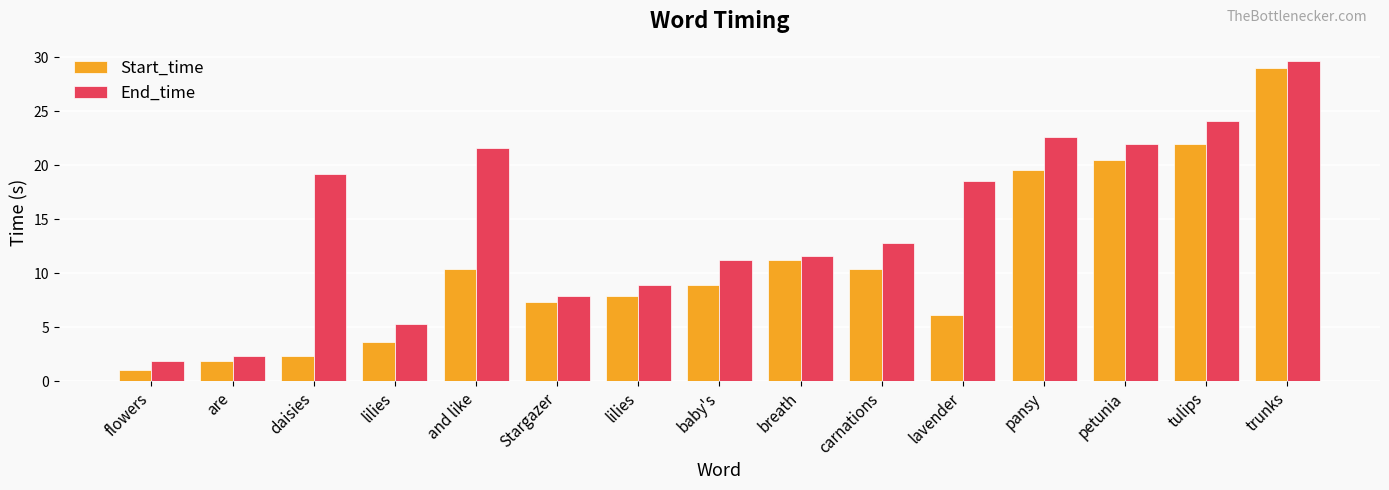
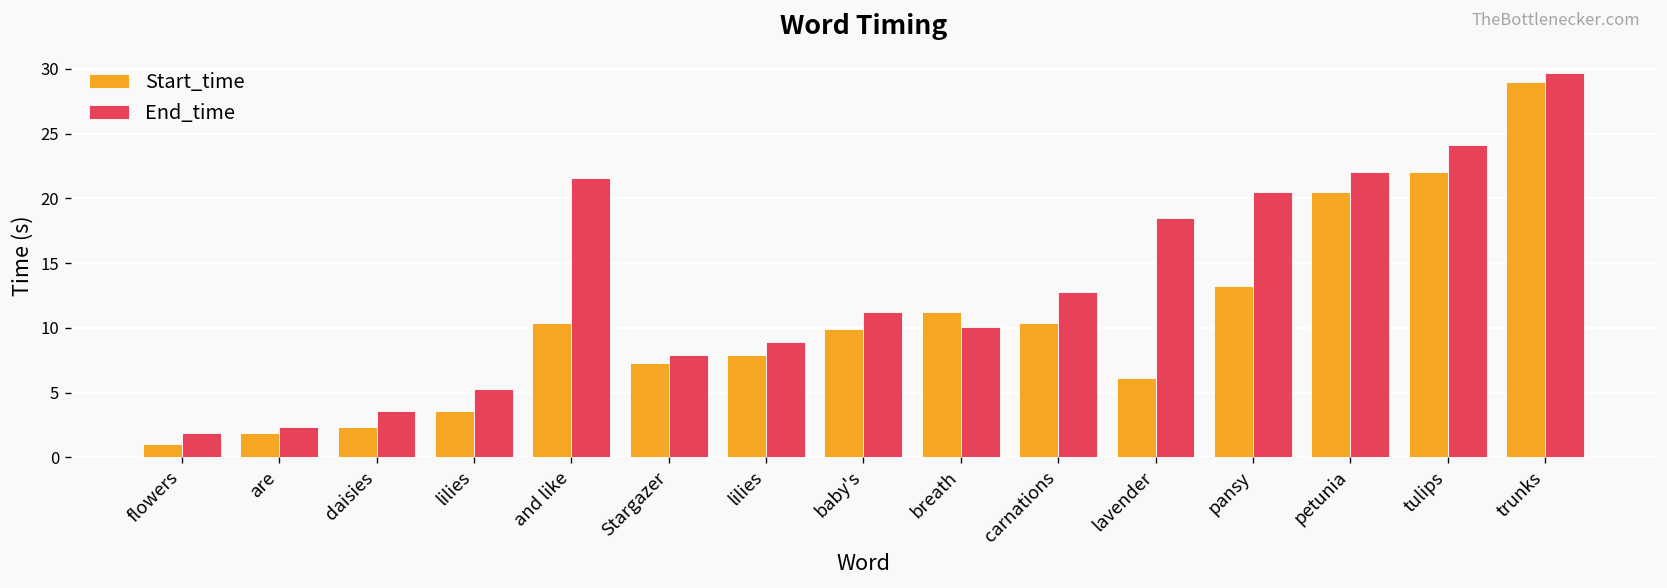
End_time, daisies: 19.2 -> 3.6
Start_time, baby's: 8.9 -> 9.9
End_time, breath: 11.6 -> 10.1
Start_time, pansy: 19.6 -> 13.2
End_time, pansy: 22.6 -> 20.5
